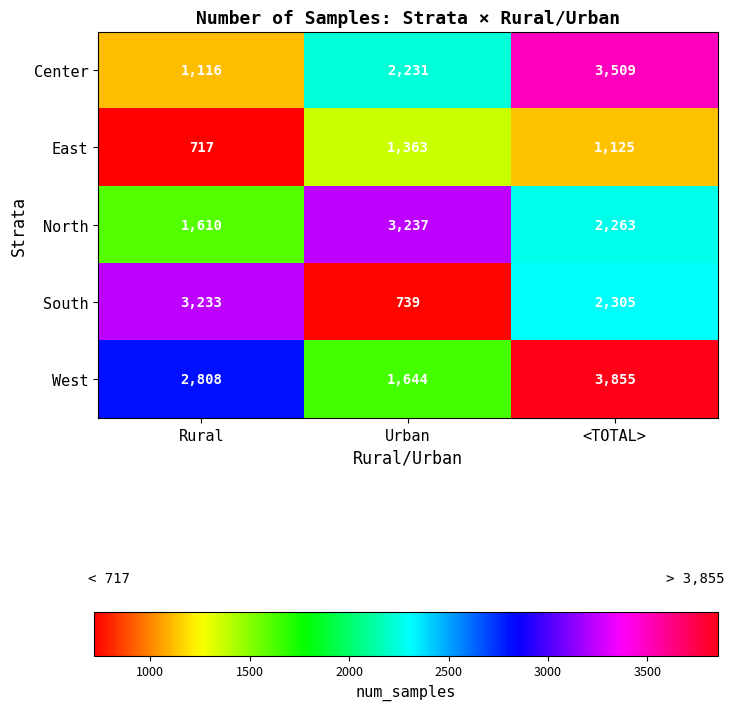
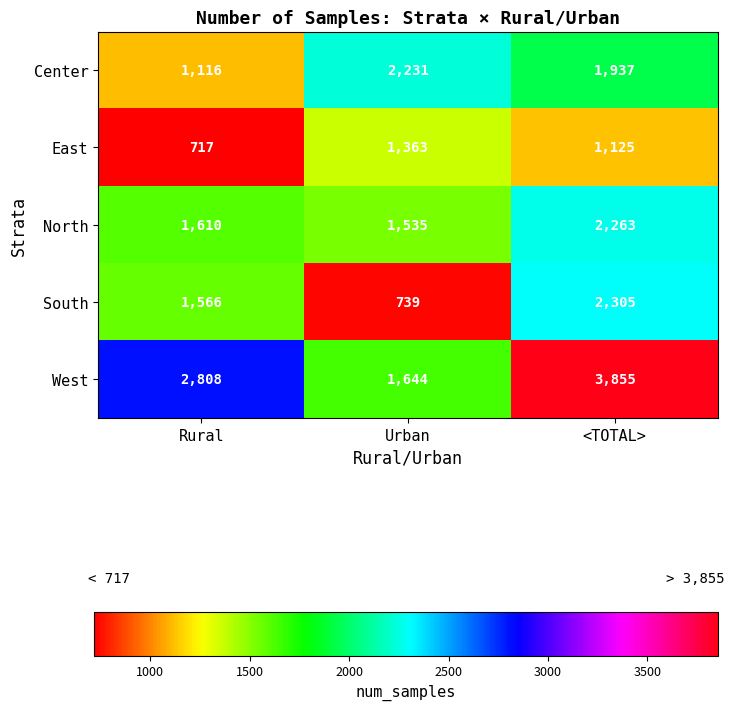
Center, <TOTAL>: 3,509 -> 1,937
North, Urban: 3,237 -> 1,535
South, Rural: 3,233 -> 1,566
